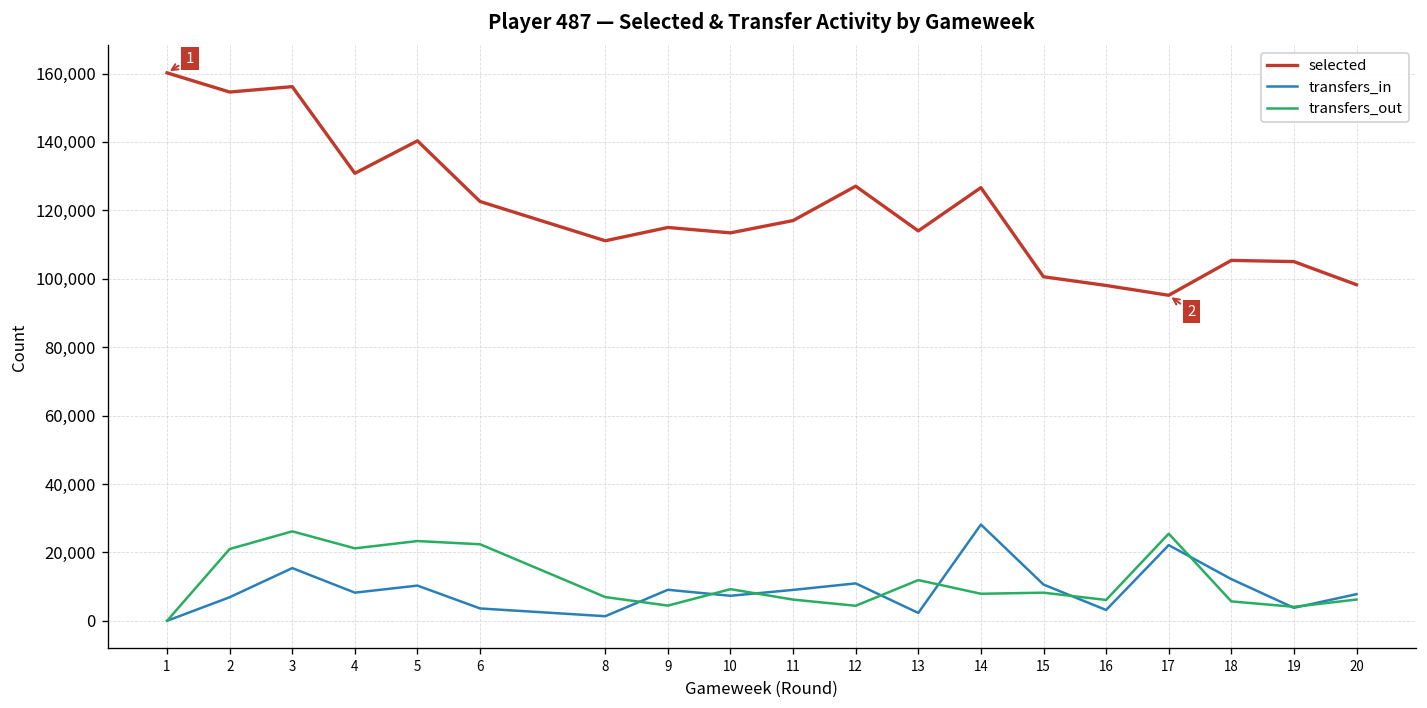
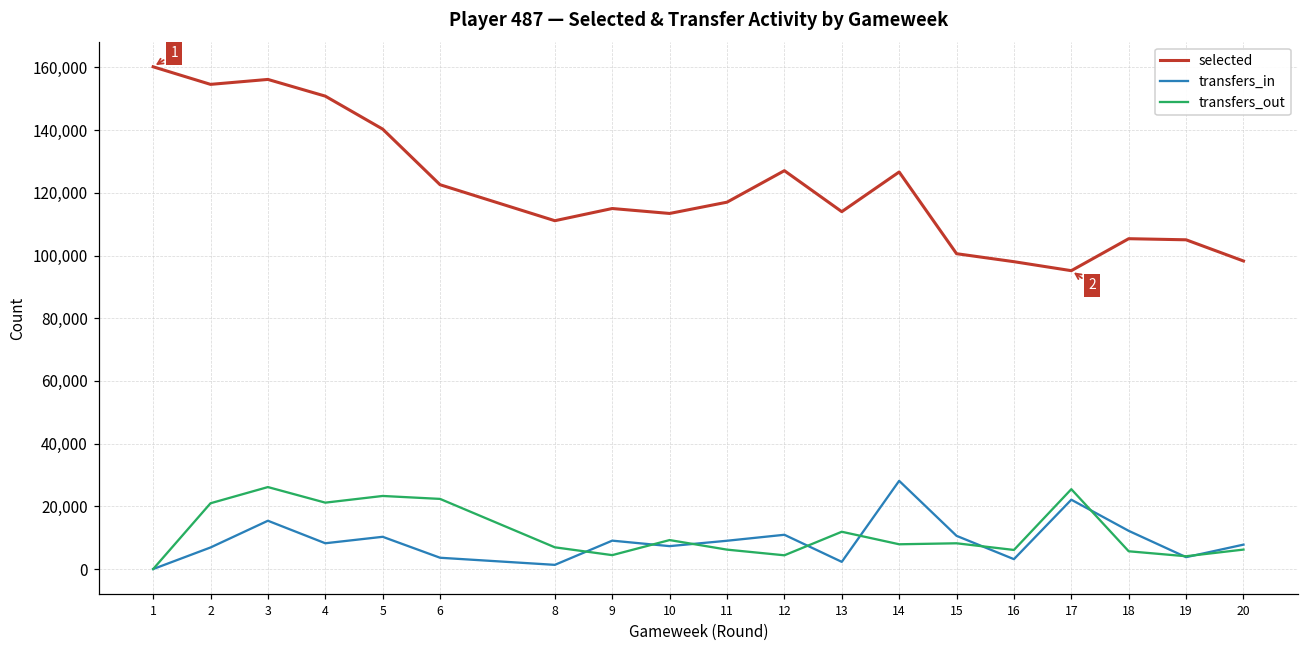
selected, 4: 131,000 -> 151,000
